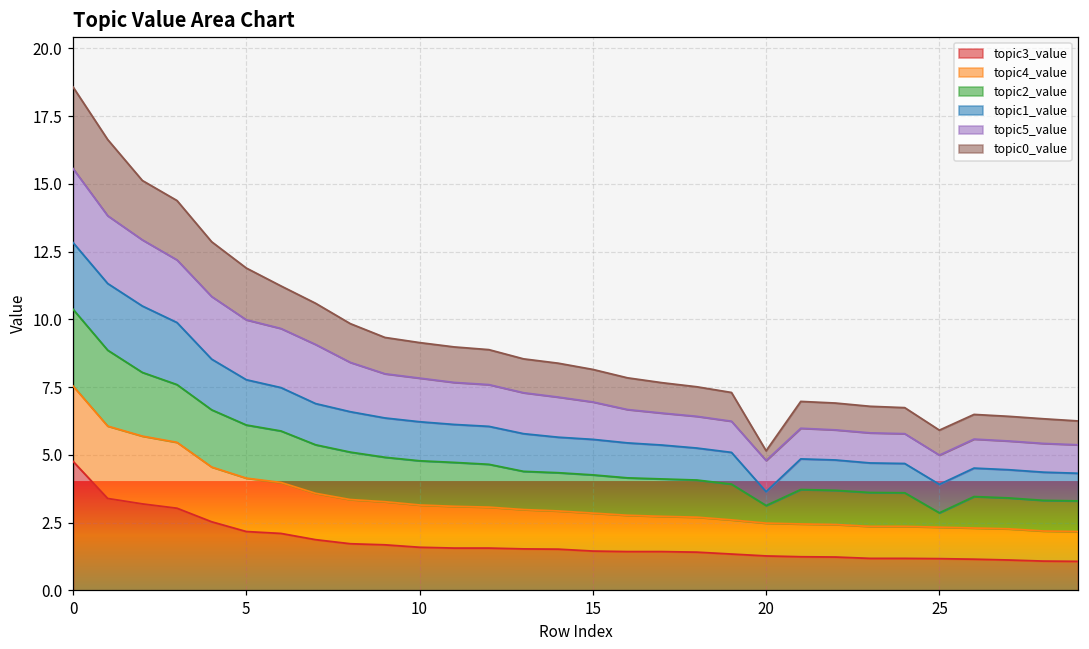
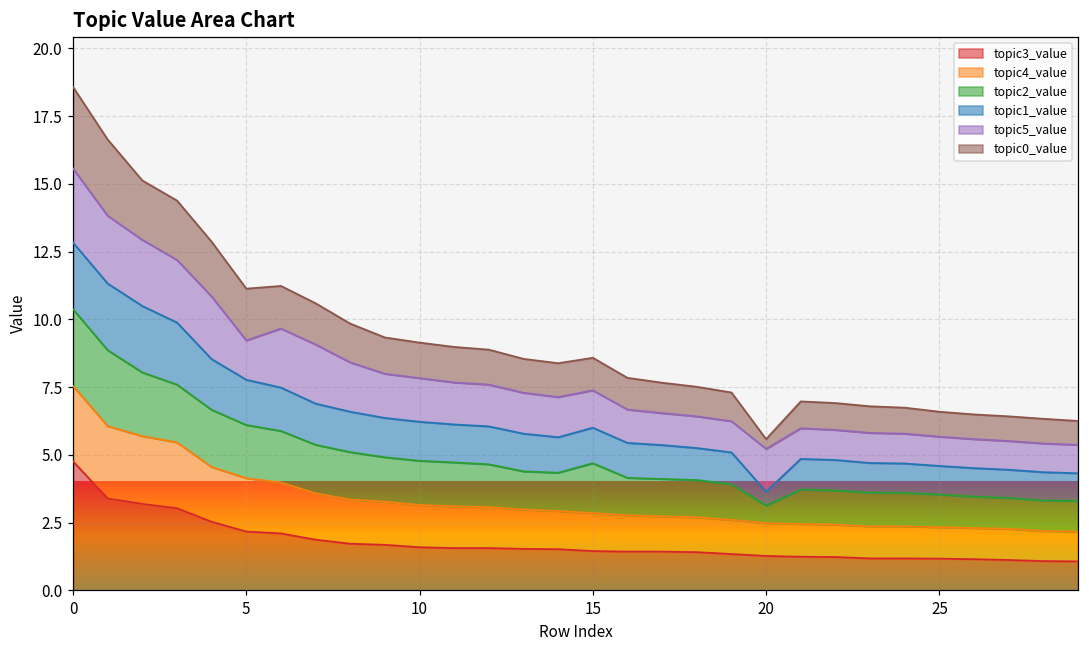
topic5_value, 5: 2.2 -> 1.4
topic2_value, 15: 1.4 -> 1.8
topic5_value, 20: 1.1 -> 1.6
topic2_value, 25: 0.5 -> 1.2
